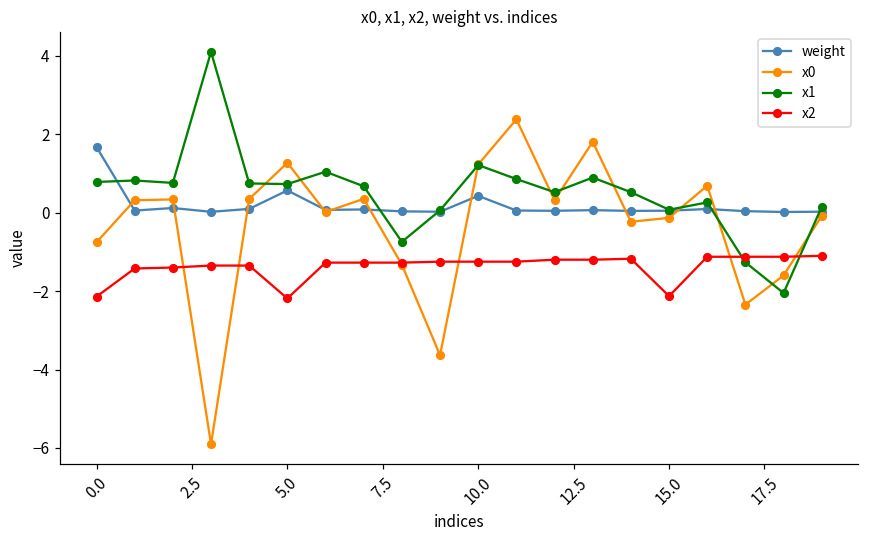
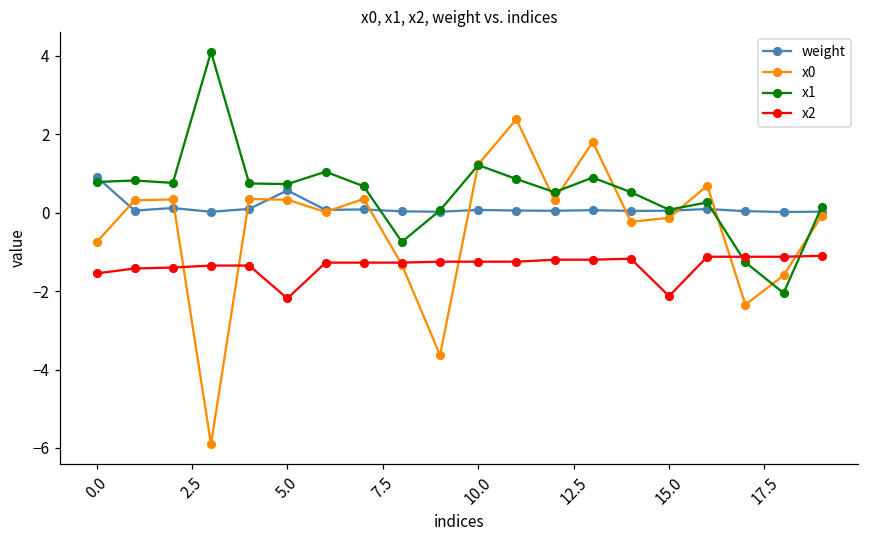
weight, 0.0: 1.7 -> 0.9
x2, 0.0: -2.1 -> -1.5
x0, 5.0: 1.3 -> 0.3
weight, 10.0: 0.4 -> 0.1
